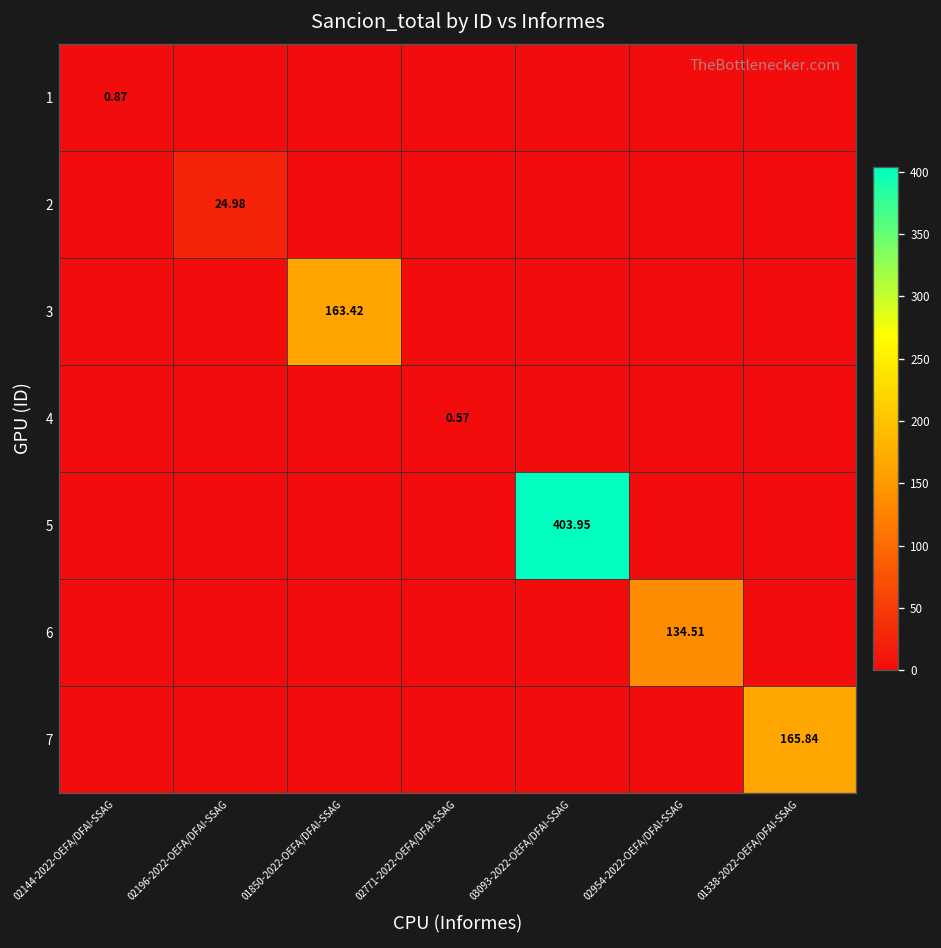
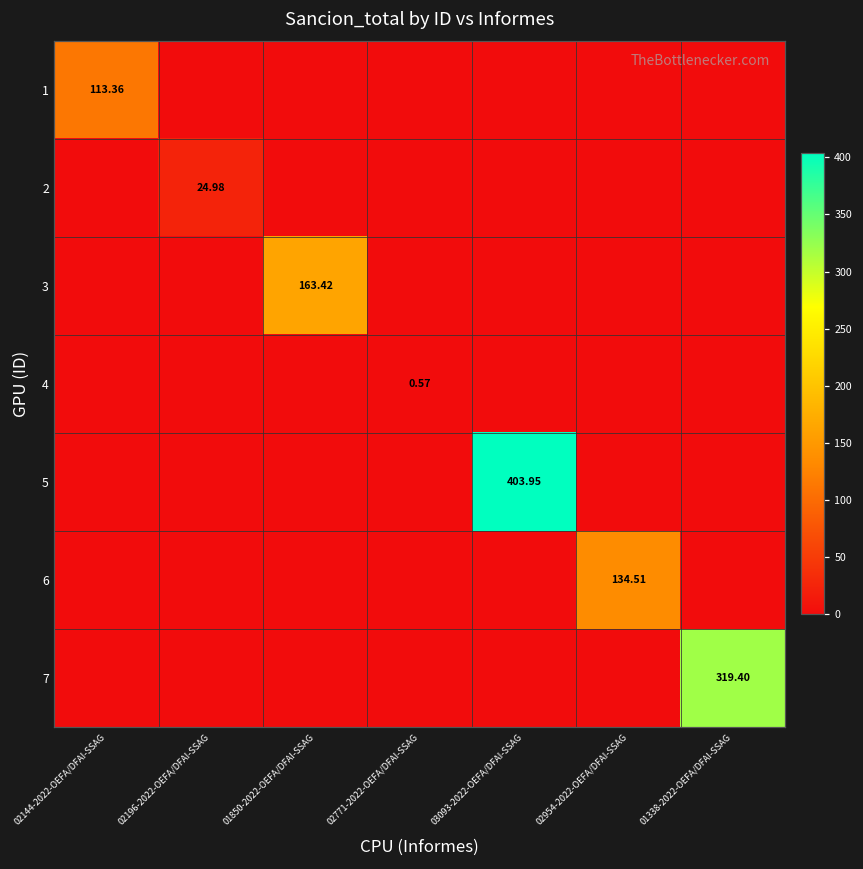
1, 02144-2022-OEFA/DFAI-SSAG: 0.87 -> 113.36
7, 01338-2022-OEFA/DFAI-SSAG: 165.84 -> 319.40
